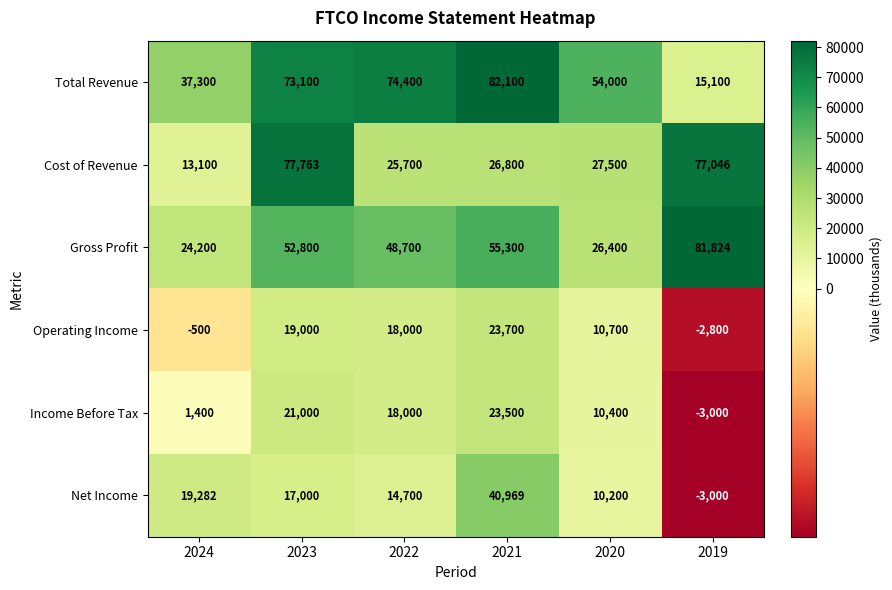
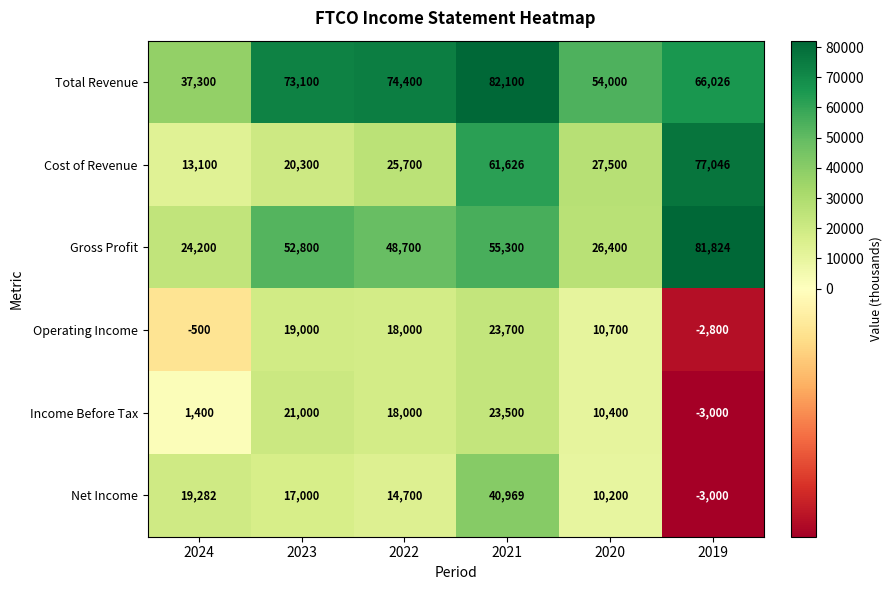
Total Revenue, 2019: 15,100 -> 66,026
Cost of Revenue, 2023: 77,763 -> 20,300
Cost of Revenue, 2021: 26,800 -> 61,626
